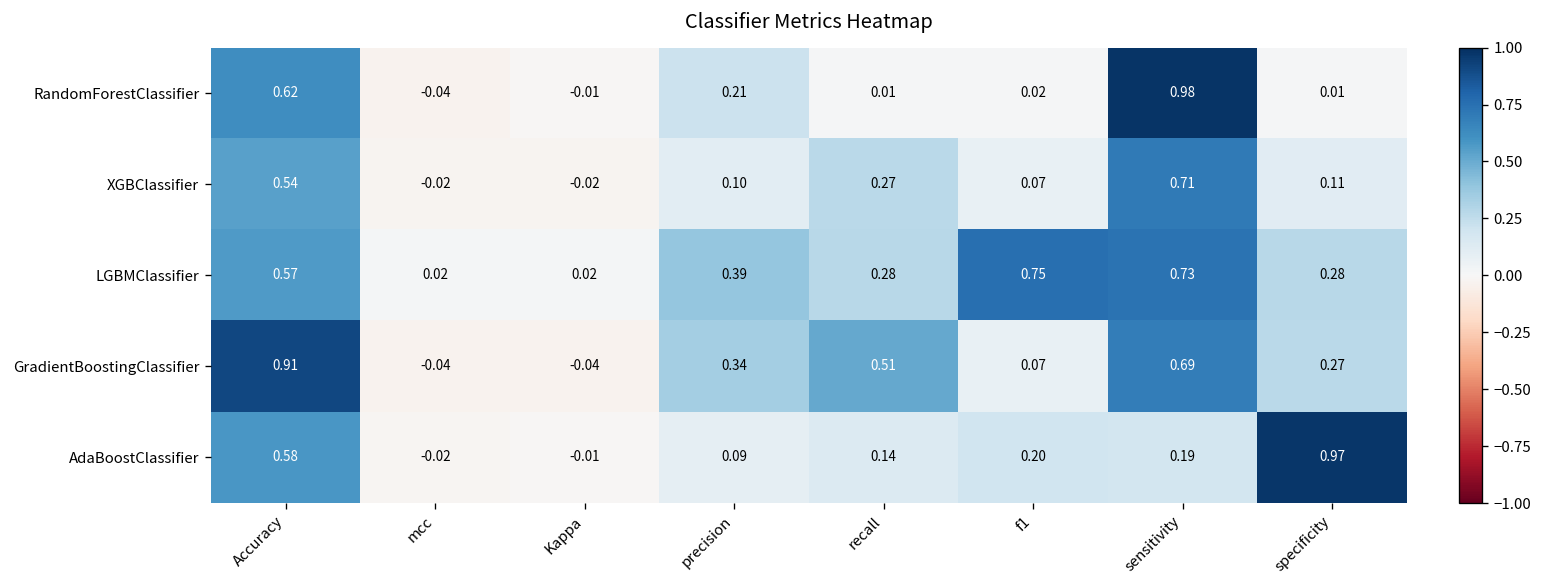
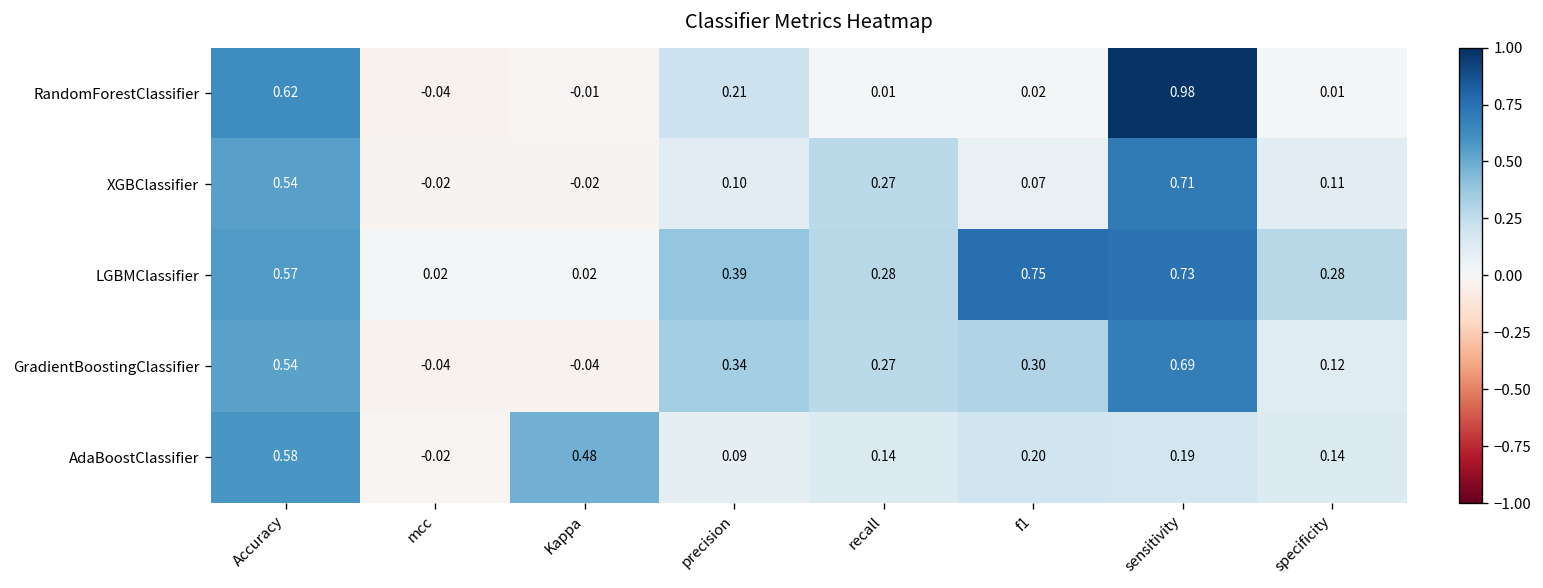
GradientBoostingClassifier, Accuracy: 0.91 -> 0.54
GradientBoostingClassifier, recall: 0.51 -> 0.27
GradientBoostingClassifier, f1: 0.07 -> 0.30
GradientBoostingClassifier, specificity: 0.27 -> 0.12
AdaBoostClassifier, Kappa: -0.01 -> 0.48
AdaBoostClassifier, specificity: 0.97 -> 0.14
